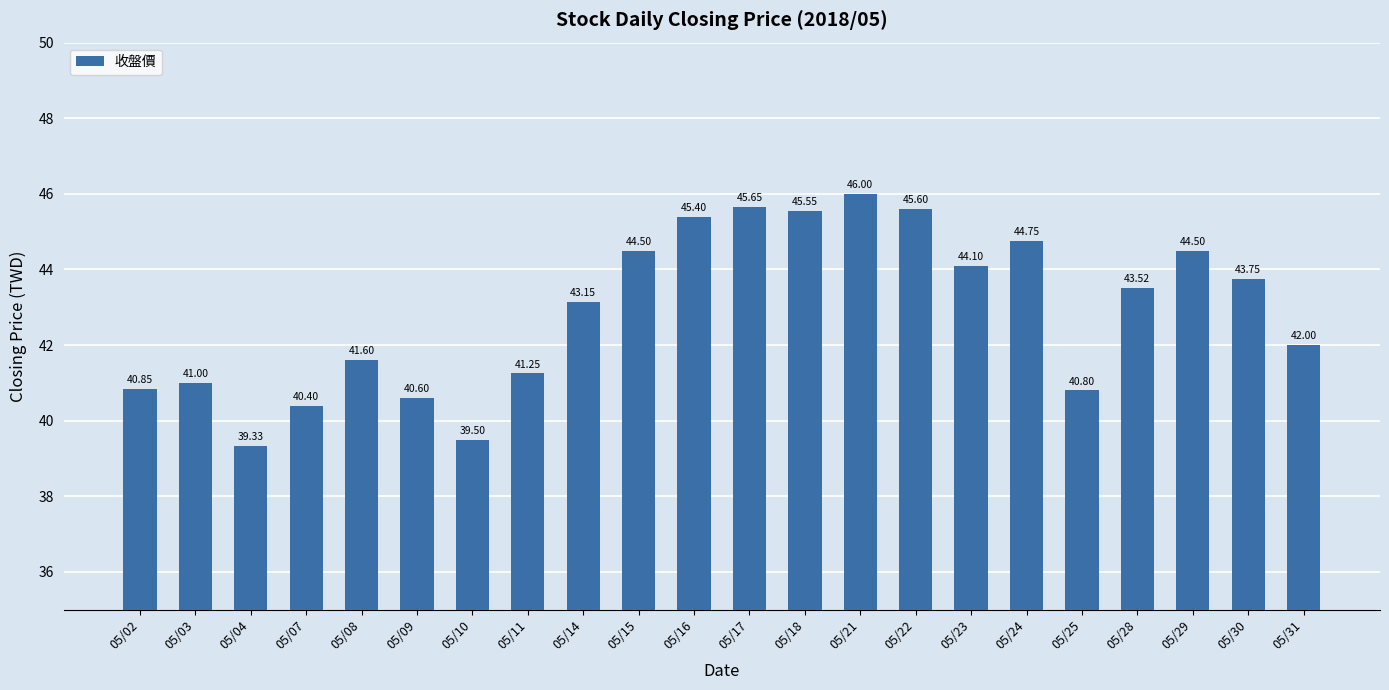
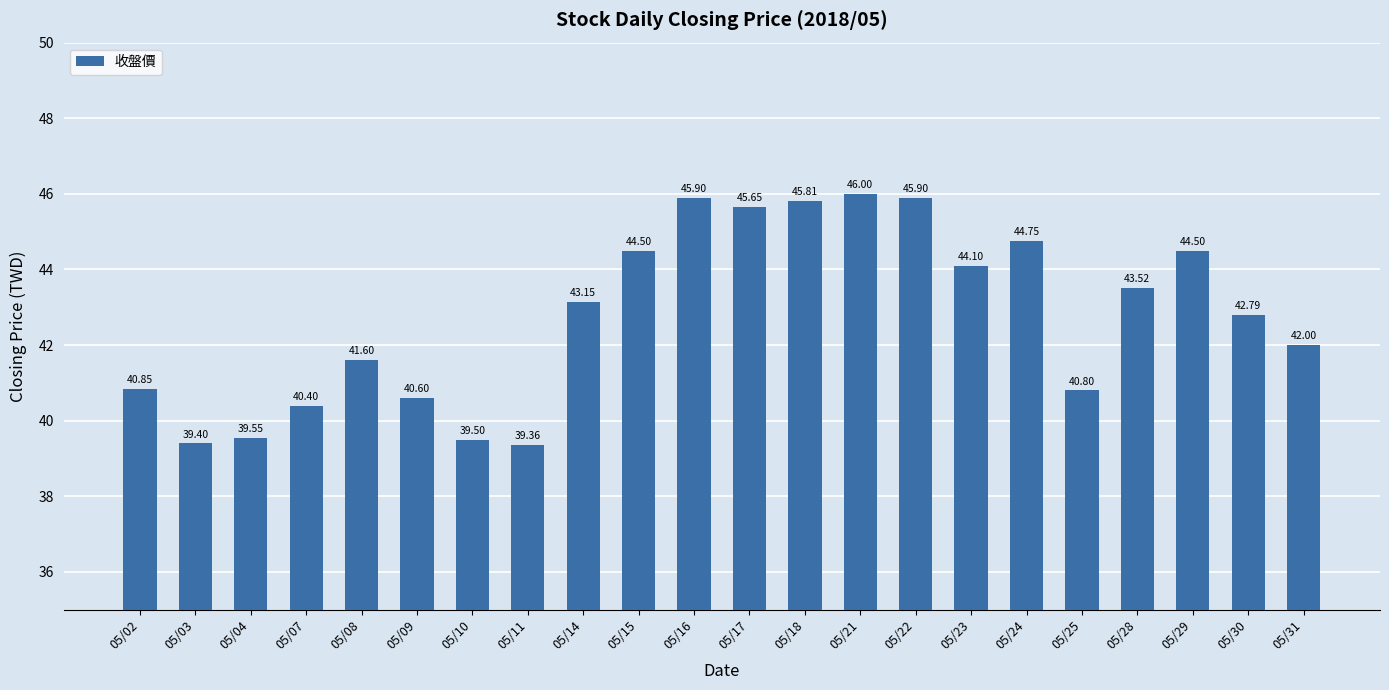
05/03: 41.00 -> 39.40
05/04: 39.33 -> 39.55
05/11: 41.25 -> 39.36
05/16: 45.40 -> 45.90
05/18: 45.55 -> 45.81
05/22: 45.60 -> 45.90
05/30: 43.75 -> 42.79
